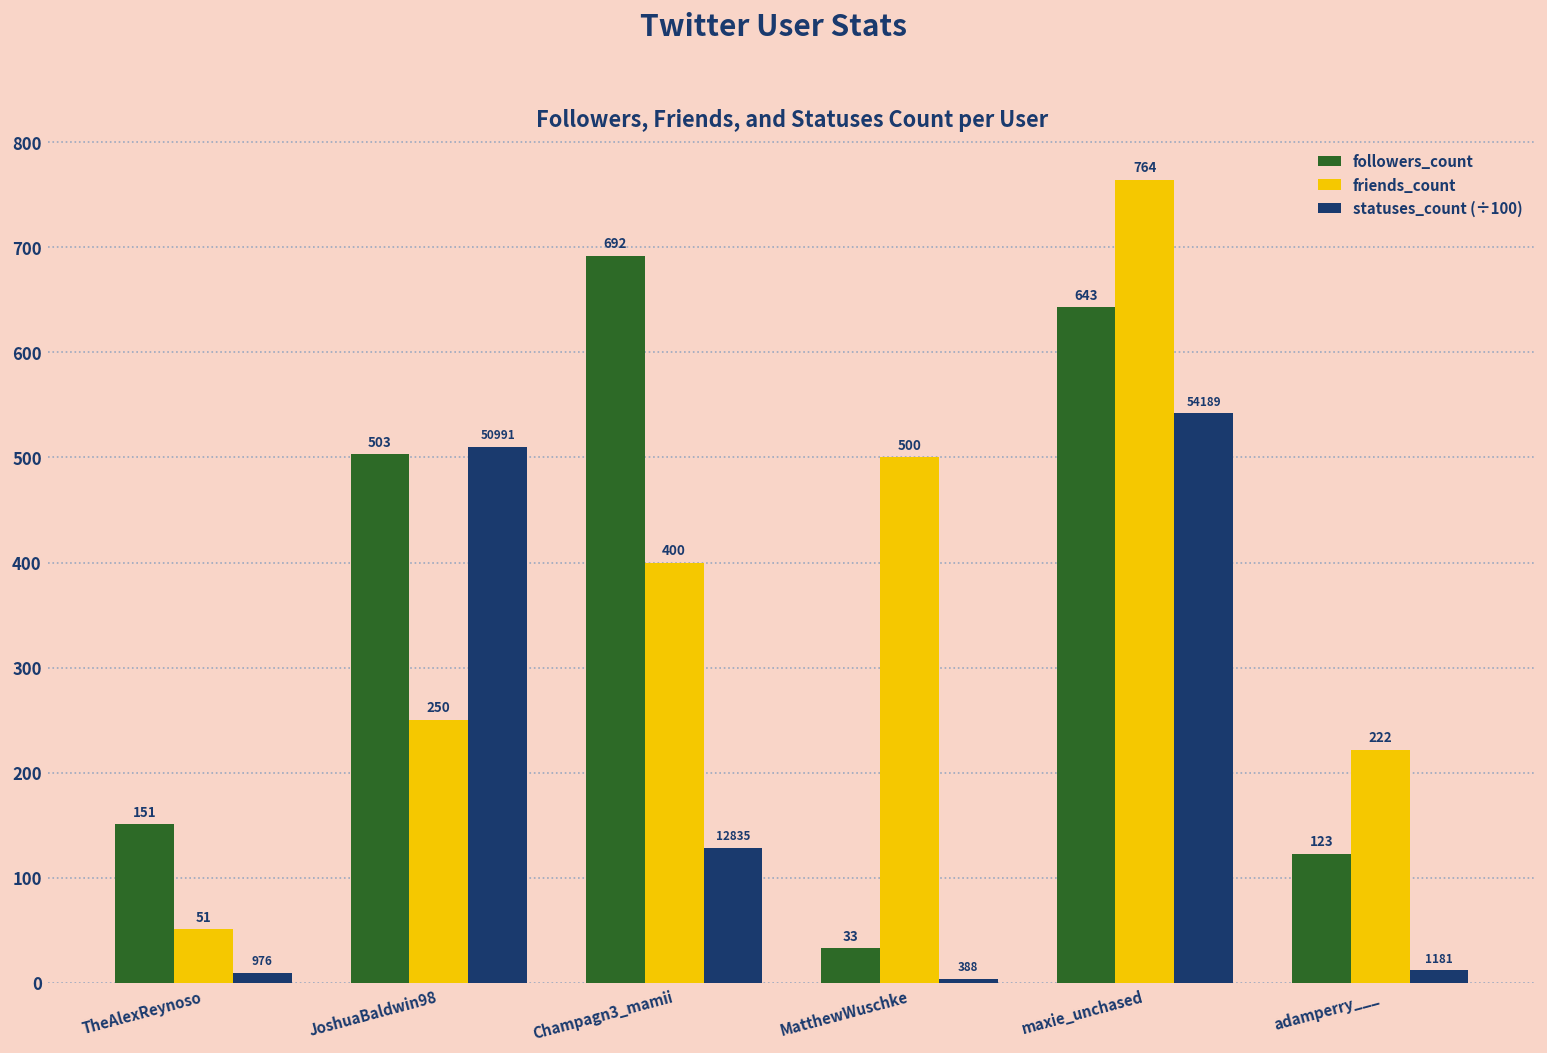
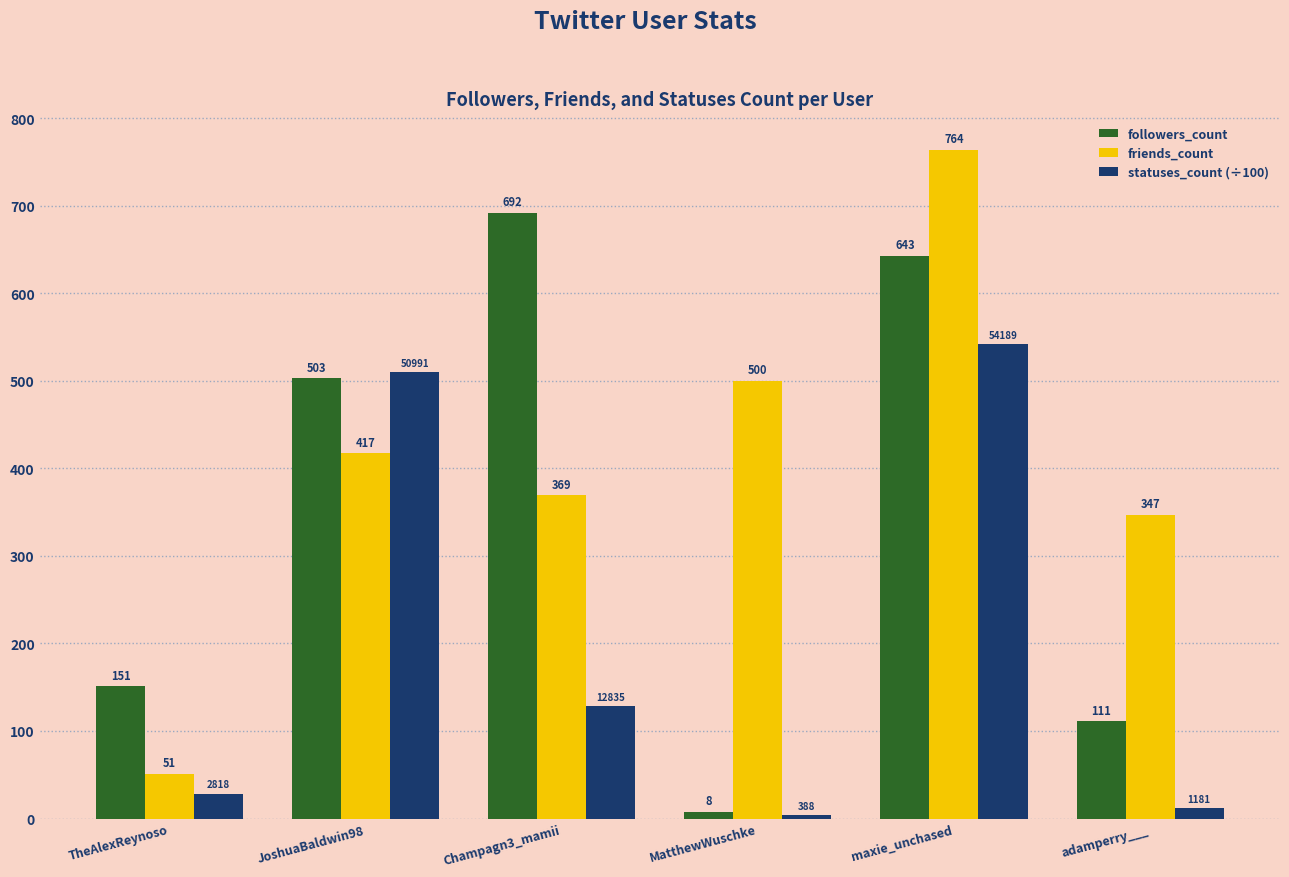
statuses_count (÷100), TheAlexReynoso: 976 -> 2818
friends_count, JoshuaBaldwin98: 250 -> 417
friends_count, Champagn3_mamii: 400 -> 369
followers_count, MatthewWuschke: 33 -> 8
followers_count, adamperry___: 123 -> 111
friends_count, adamperry___: 222 -> 347
